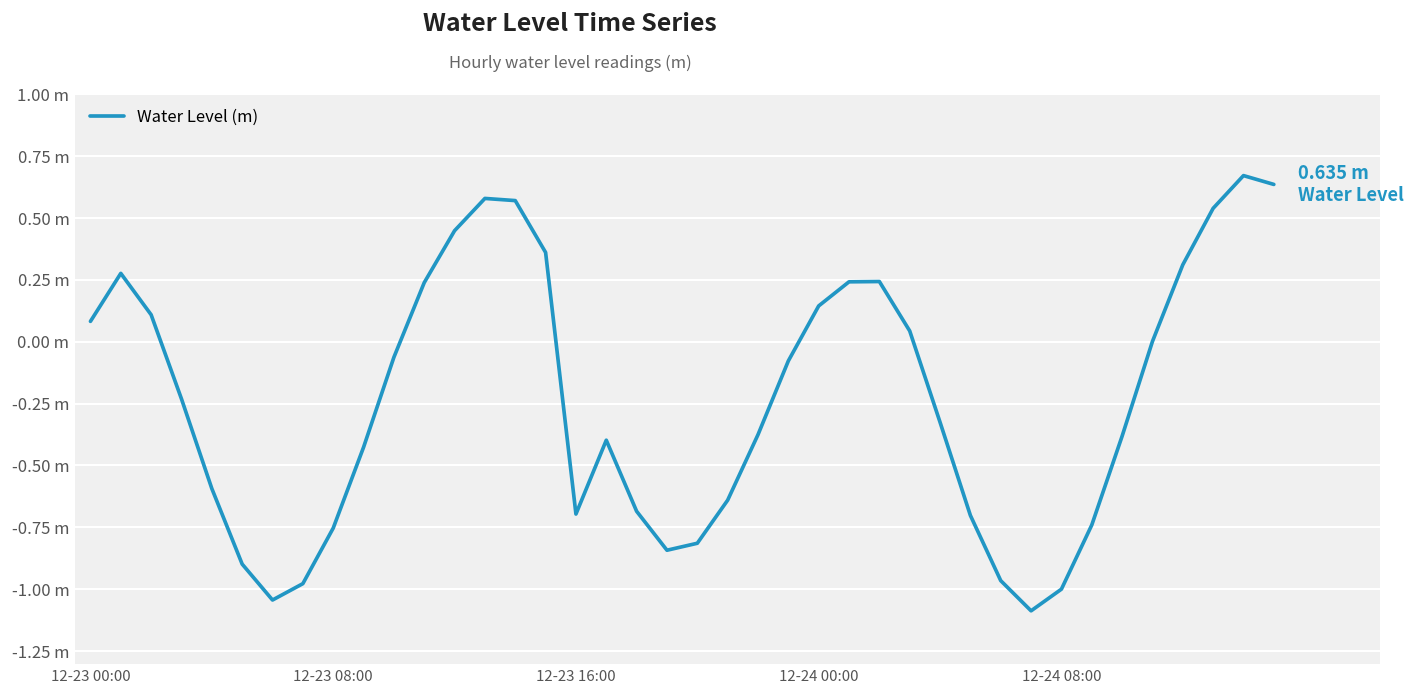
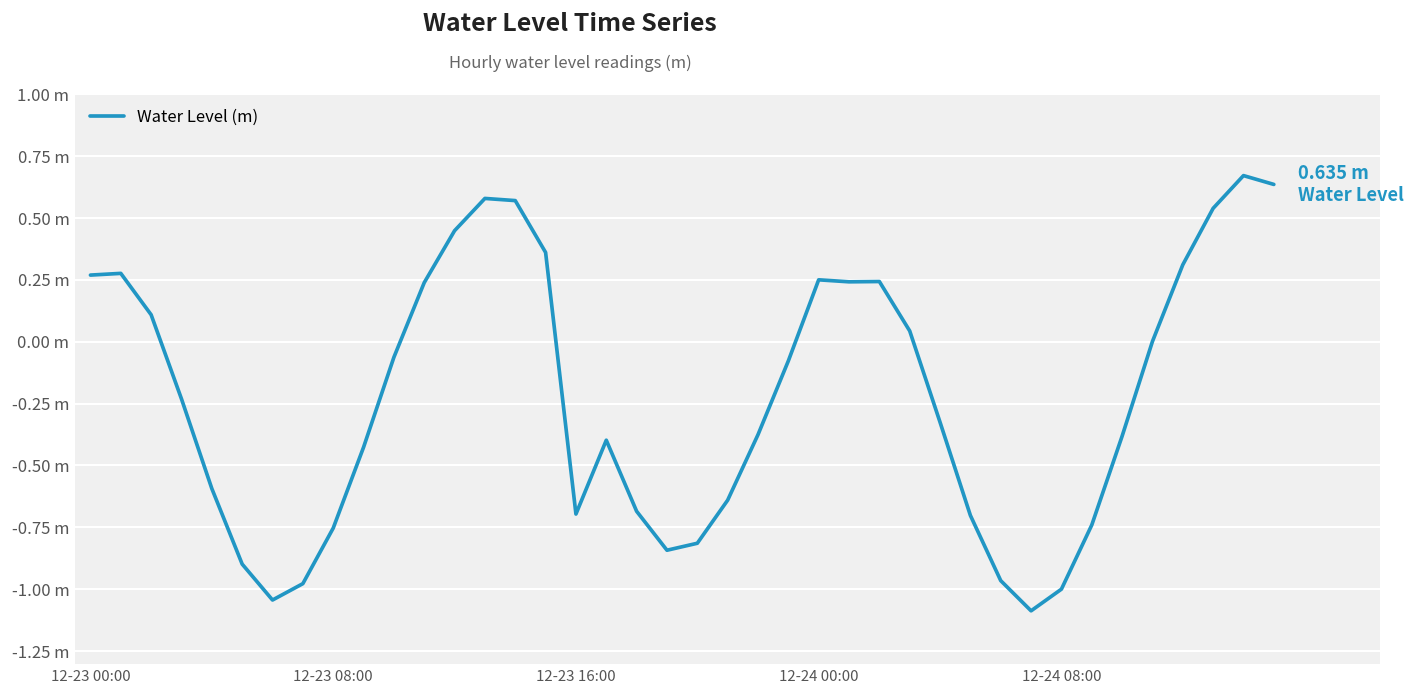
12-23 00:00: 0.08 m -> 0.27 m
12-24 00:00: 0.14 m -> 0.25 m
